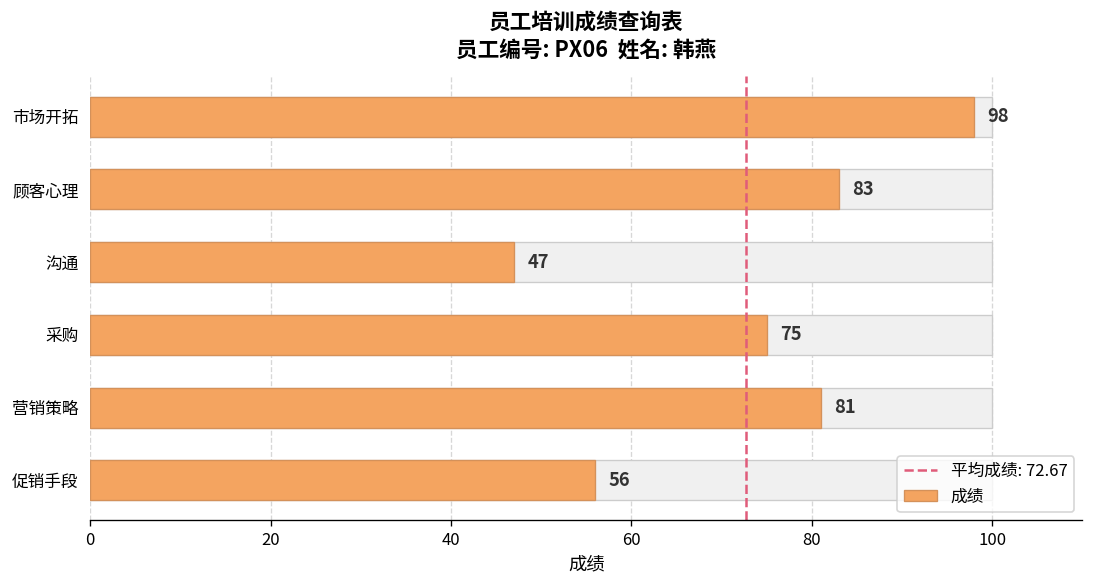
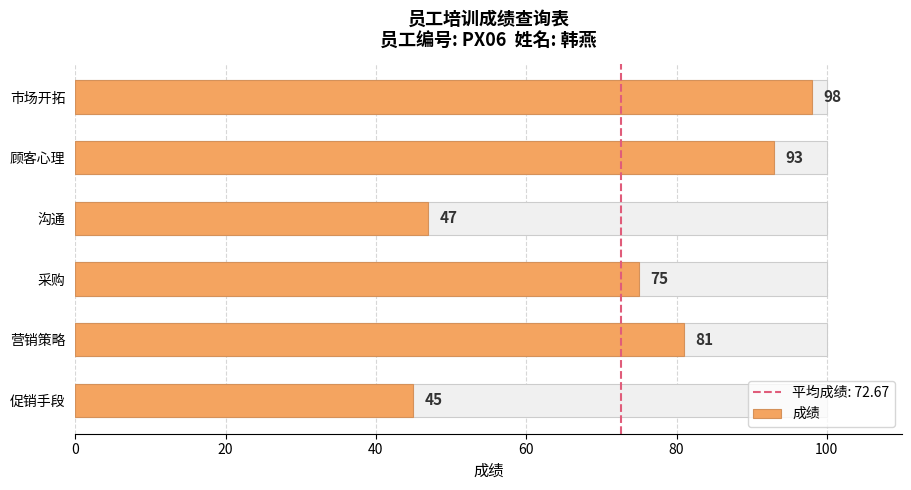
成绩, 顾客心理: 83 -> 93
成绩, 促销手段: 56 -> 45
